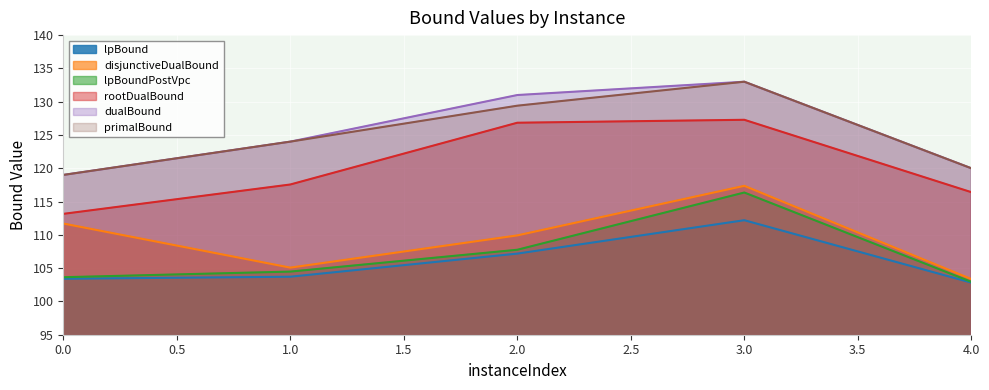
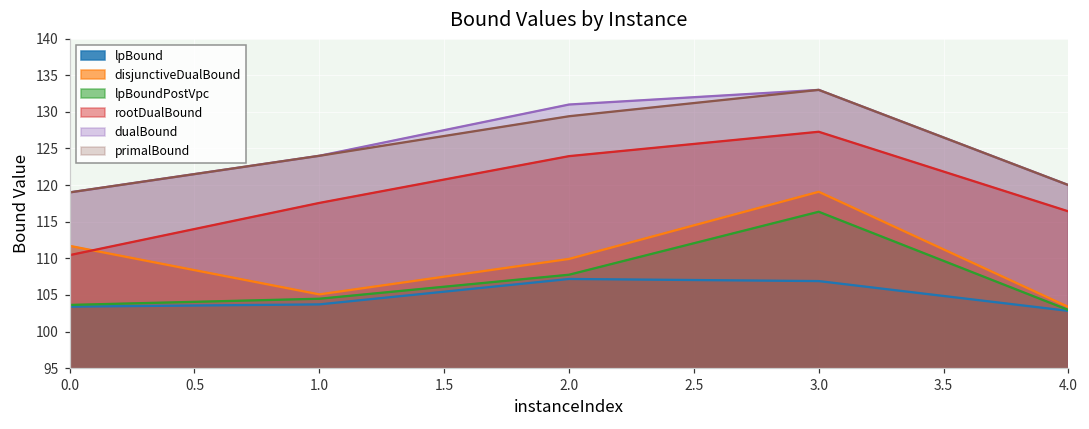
rootDualBound, 0.0: 113 -> 110
rootDualBound, 2.0: 127 -> 124
lpBound, 3.0: 112 -> 107
disjunctiveDualBound, 3.0: 117 -> 119
